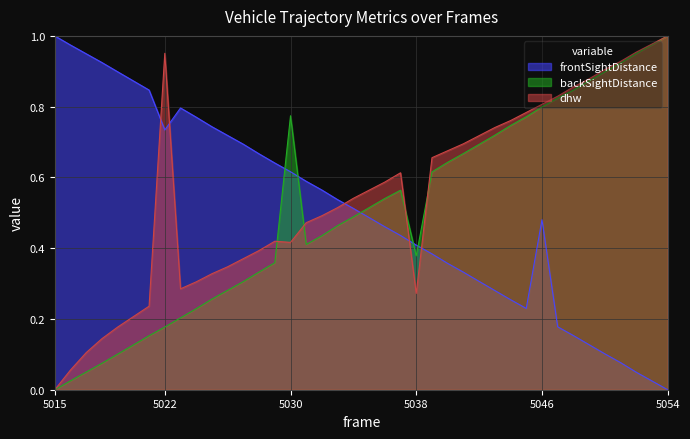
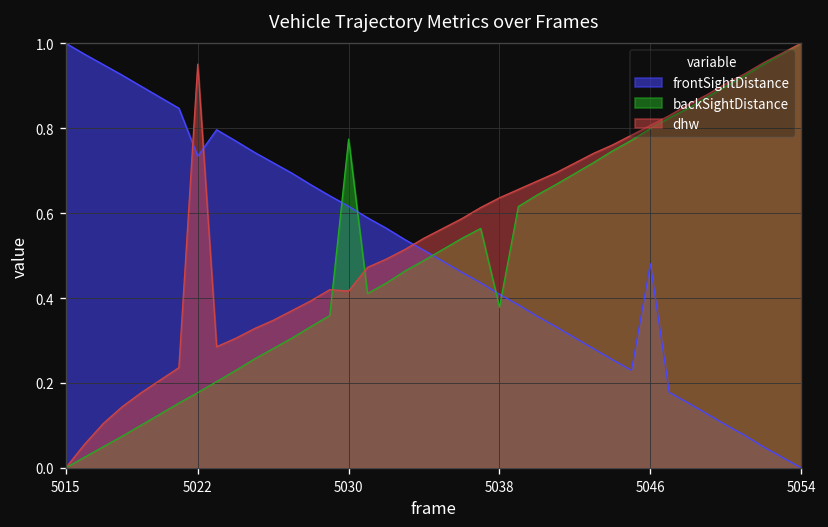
dhw, 5038: 0.27 -> 0.64
